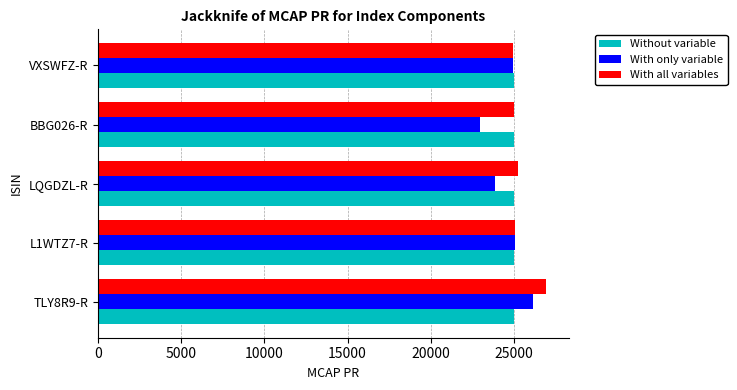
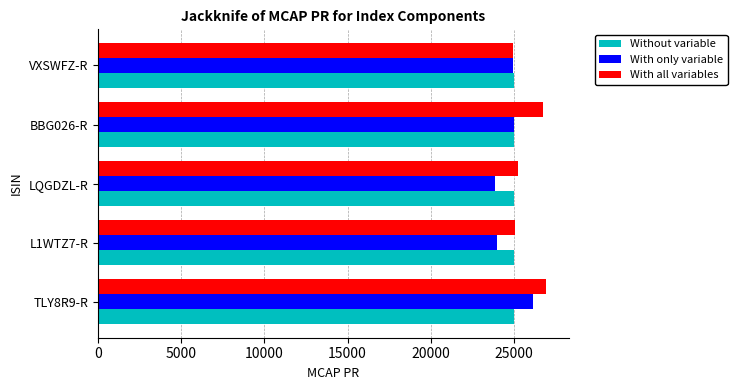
With all variables, BBG026-R: 25000 -> 26700
With only variable, BBG026-R: 23000 -> 25000
With only variable, L1WTZ7-R: 25100 -> 24000
